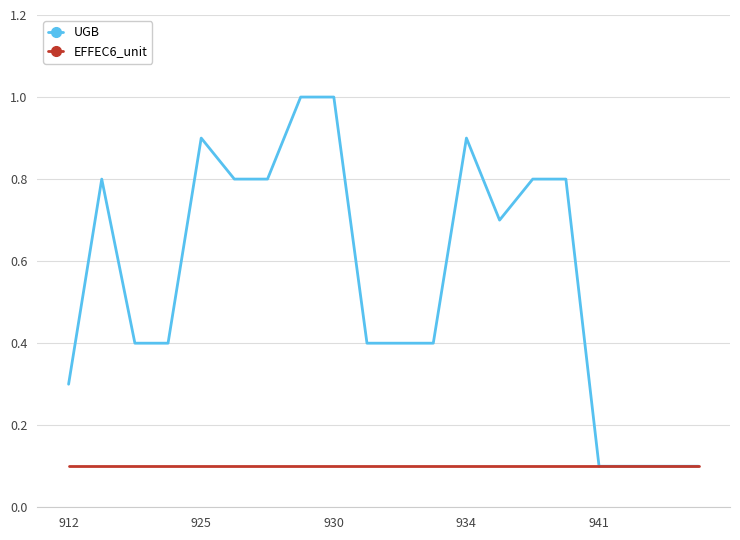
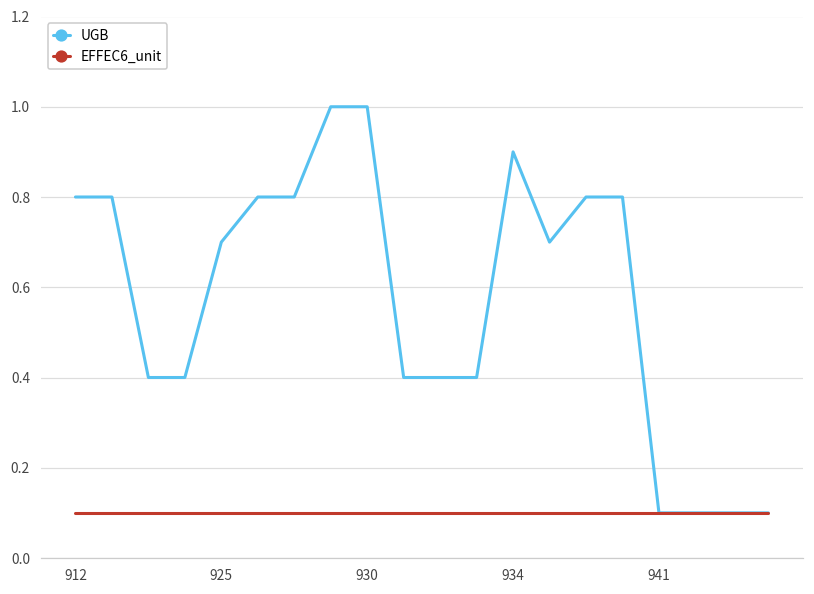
UGB, 912: 0.3 -> 0.8
UGB, 925: 0.9 -> 0.7
